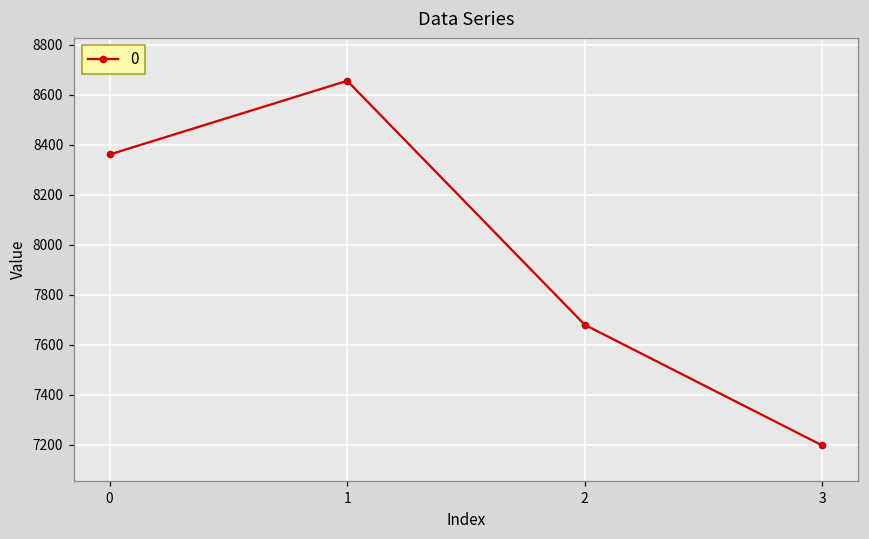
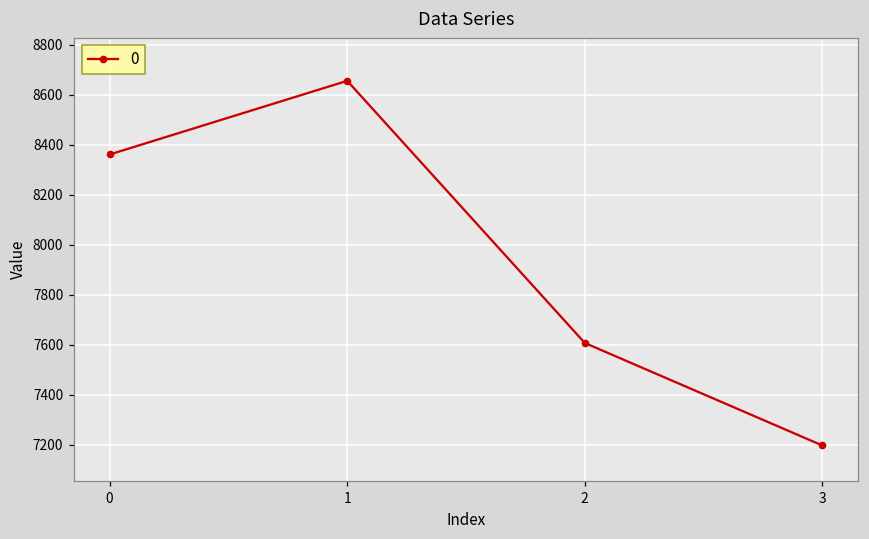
2: 7680 -> 7610
